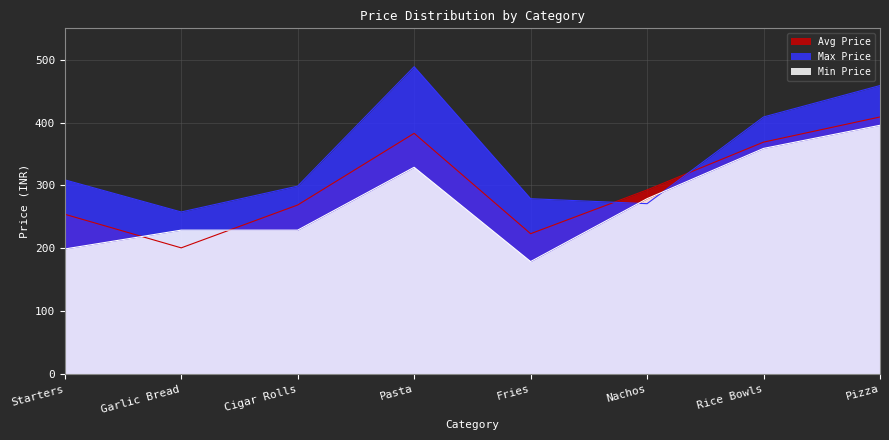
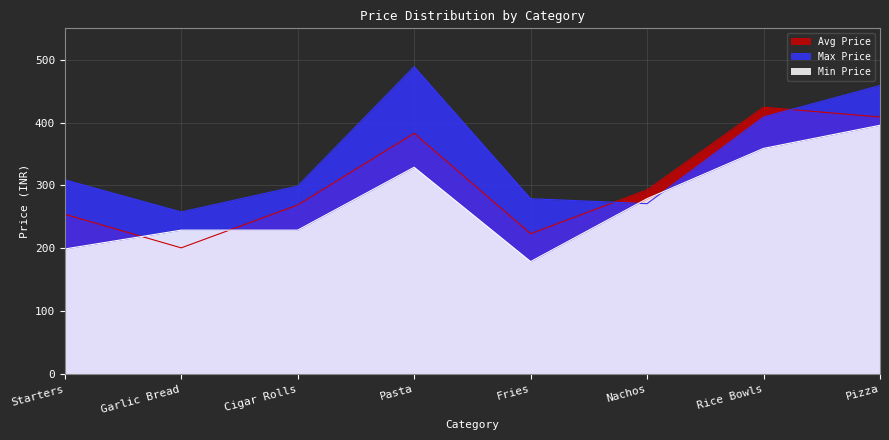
Avg Price, Rice Bowls: 370 -> 420
